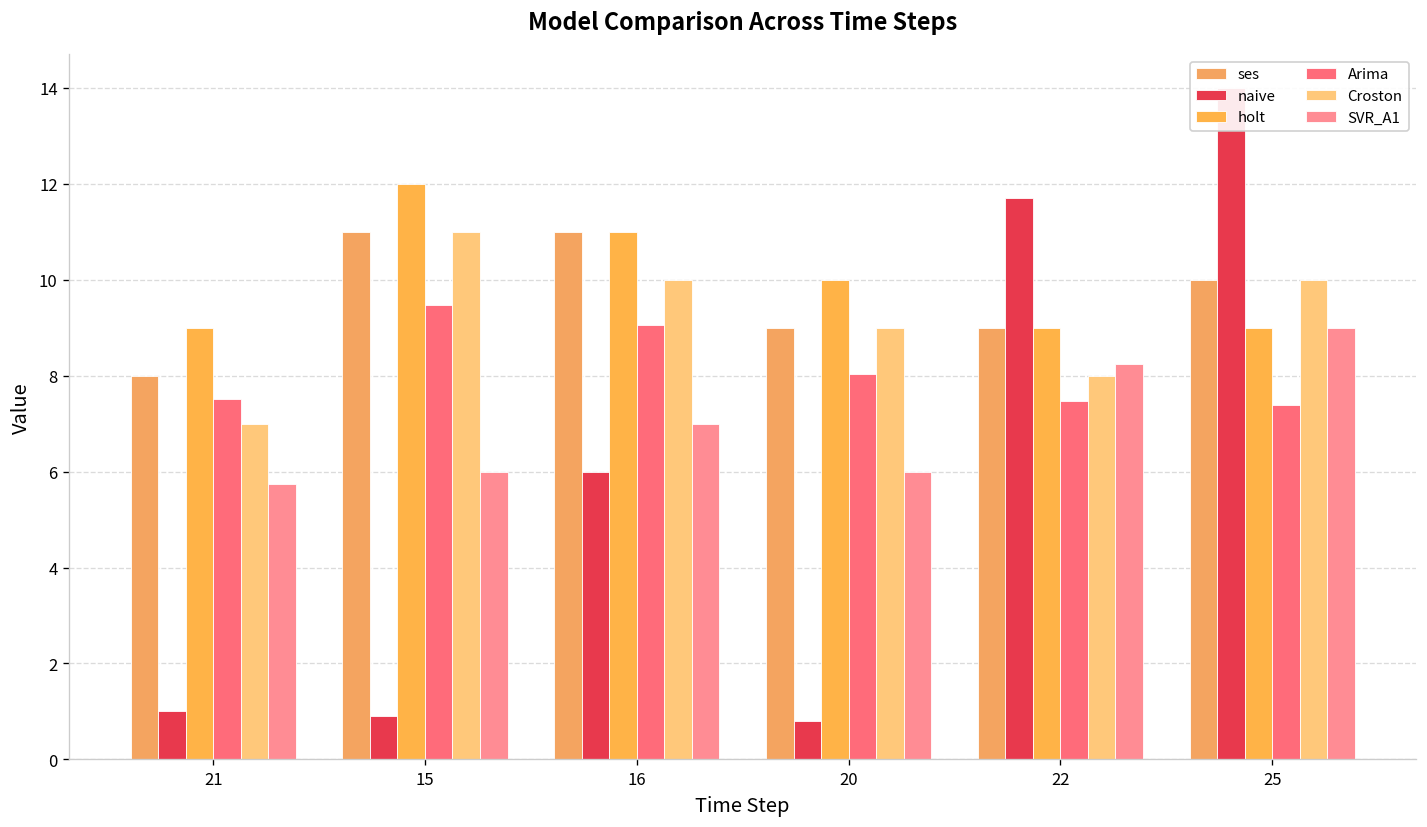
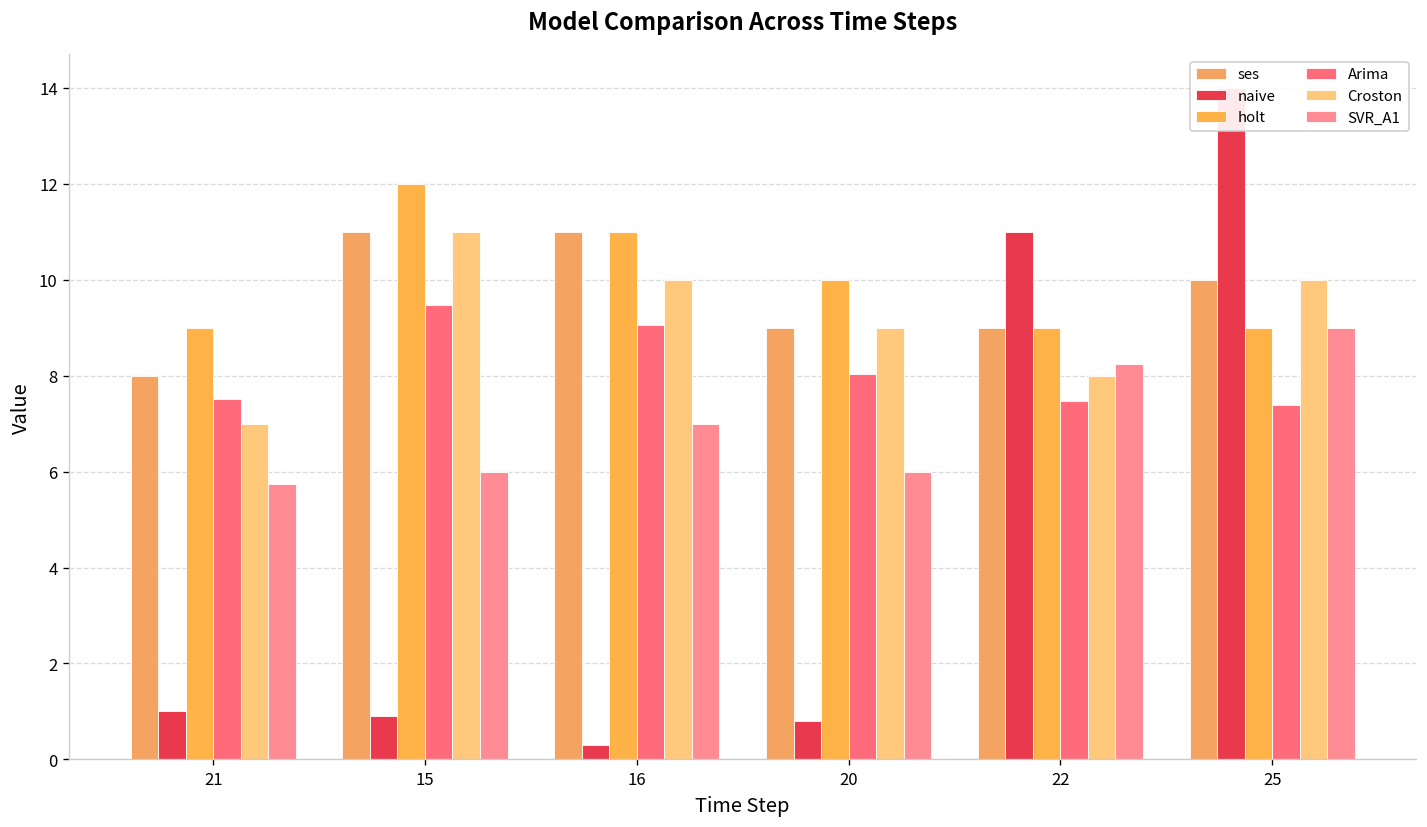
naive, 16: 6.0 -> 0.3
naive, 22: 11.7 -> 11.0
